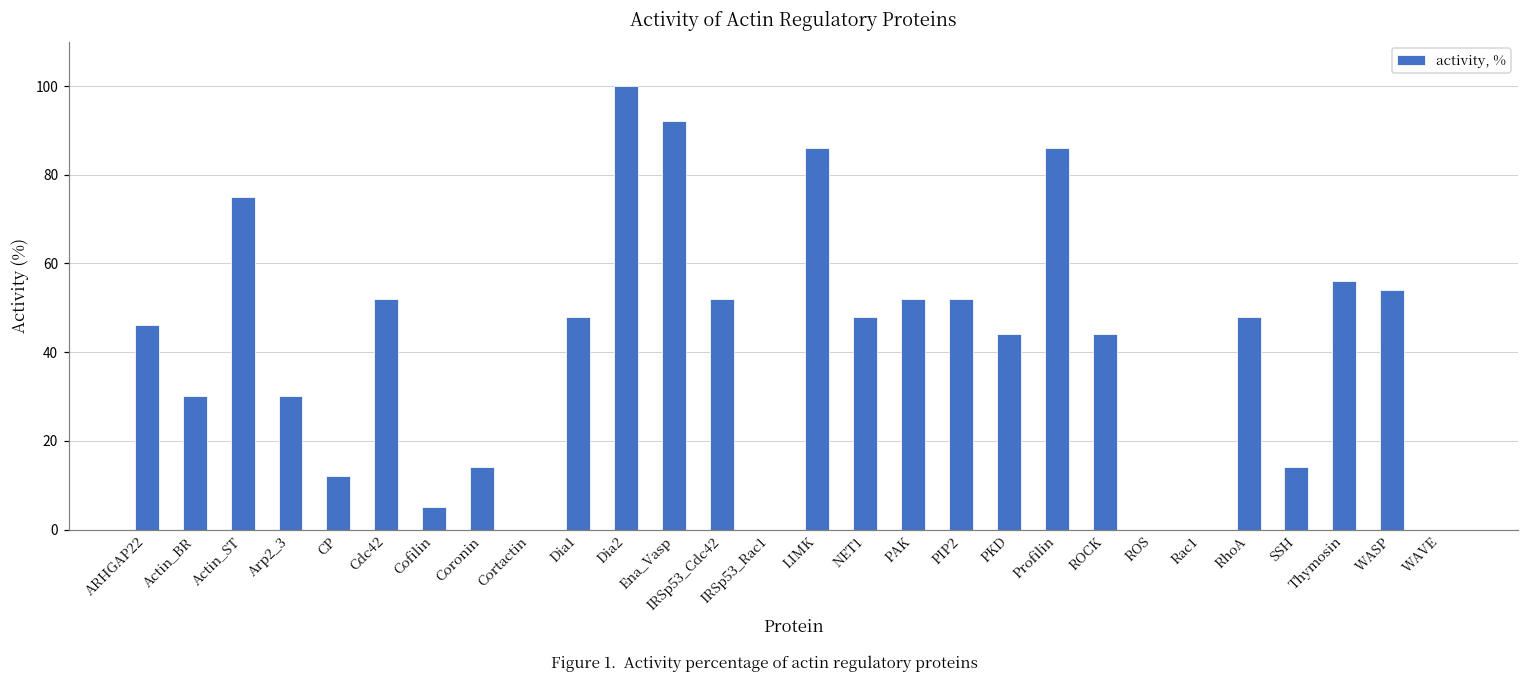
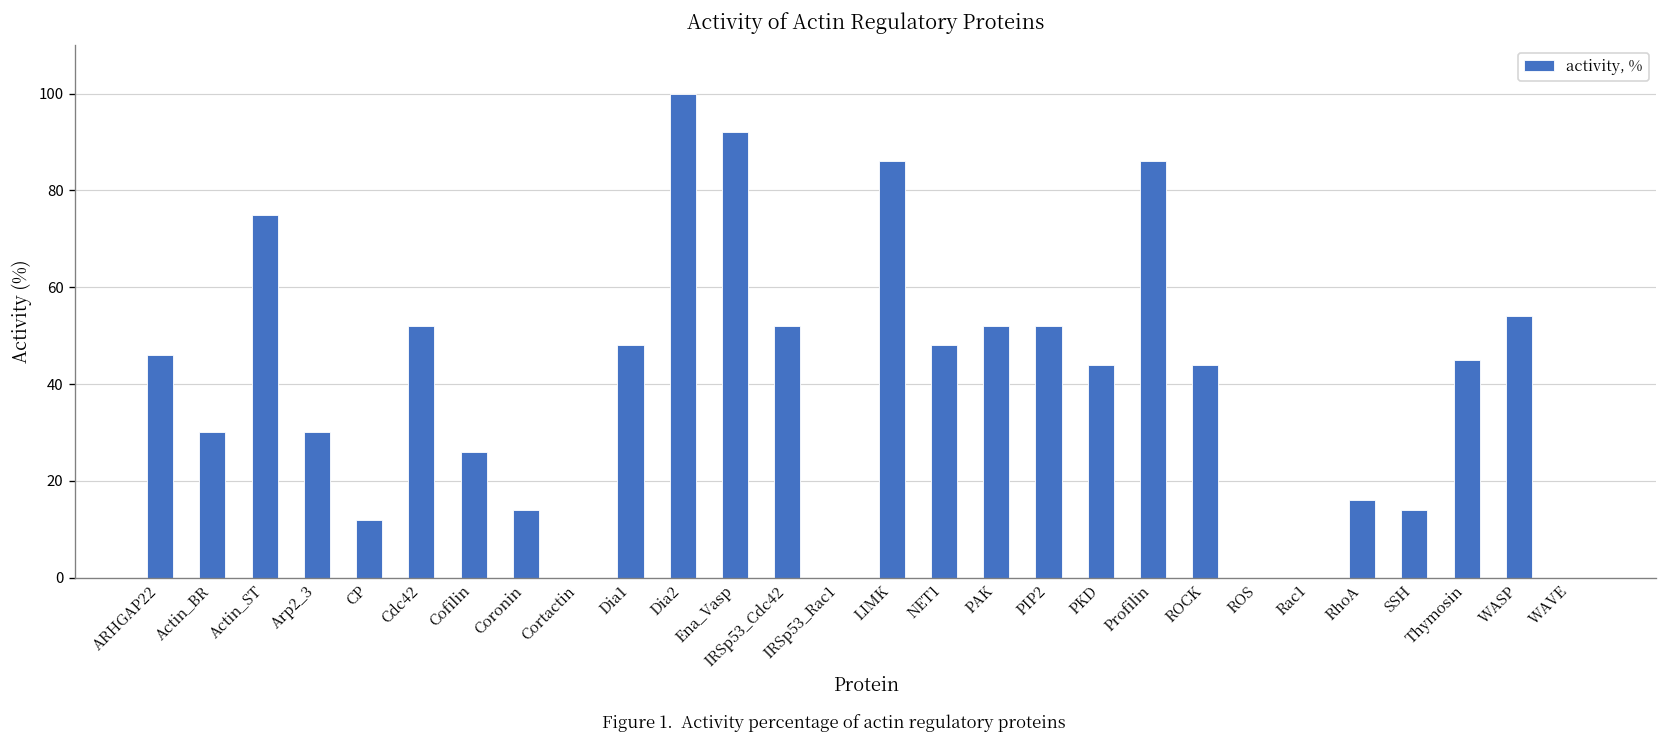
Cofilin: 5 -> 26
RhoA: 48 -> 16
Thymosin: 56 -> 45
